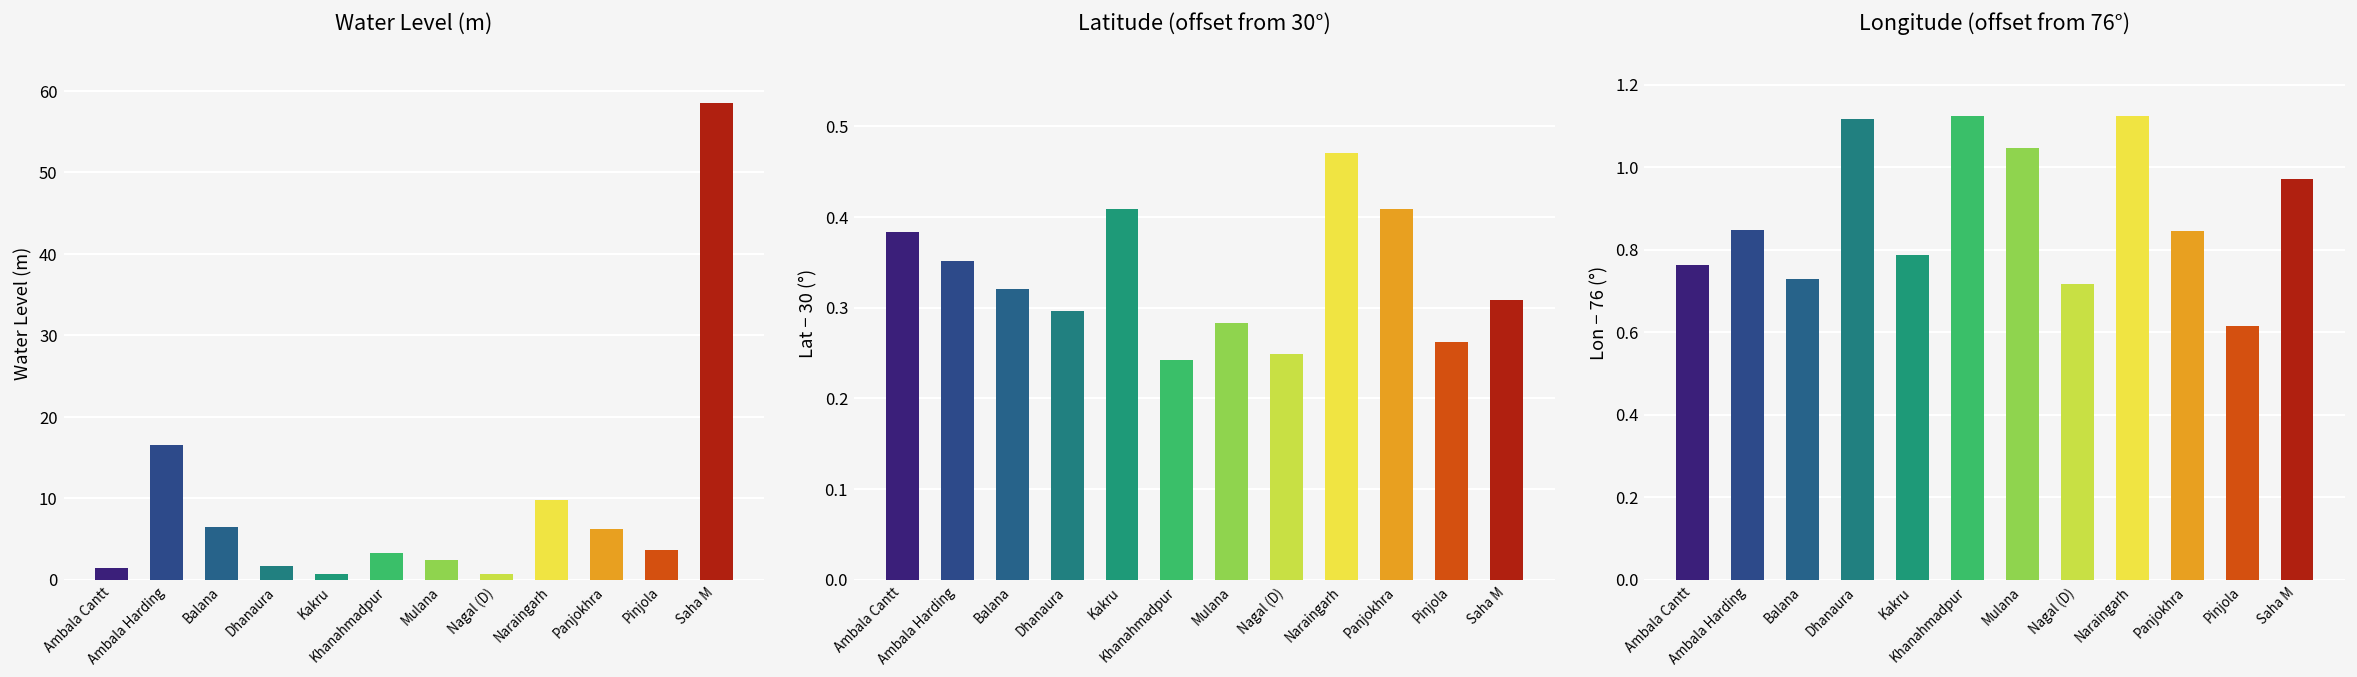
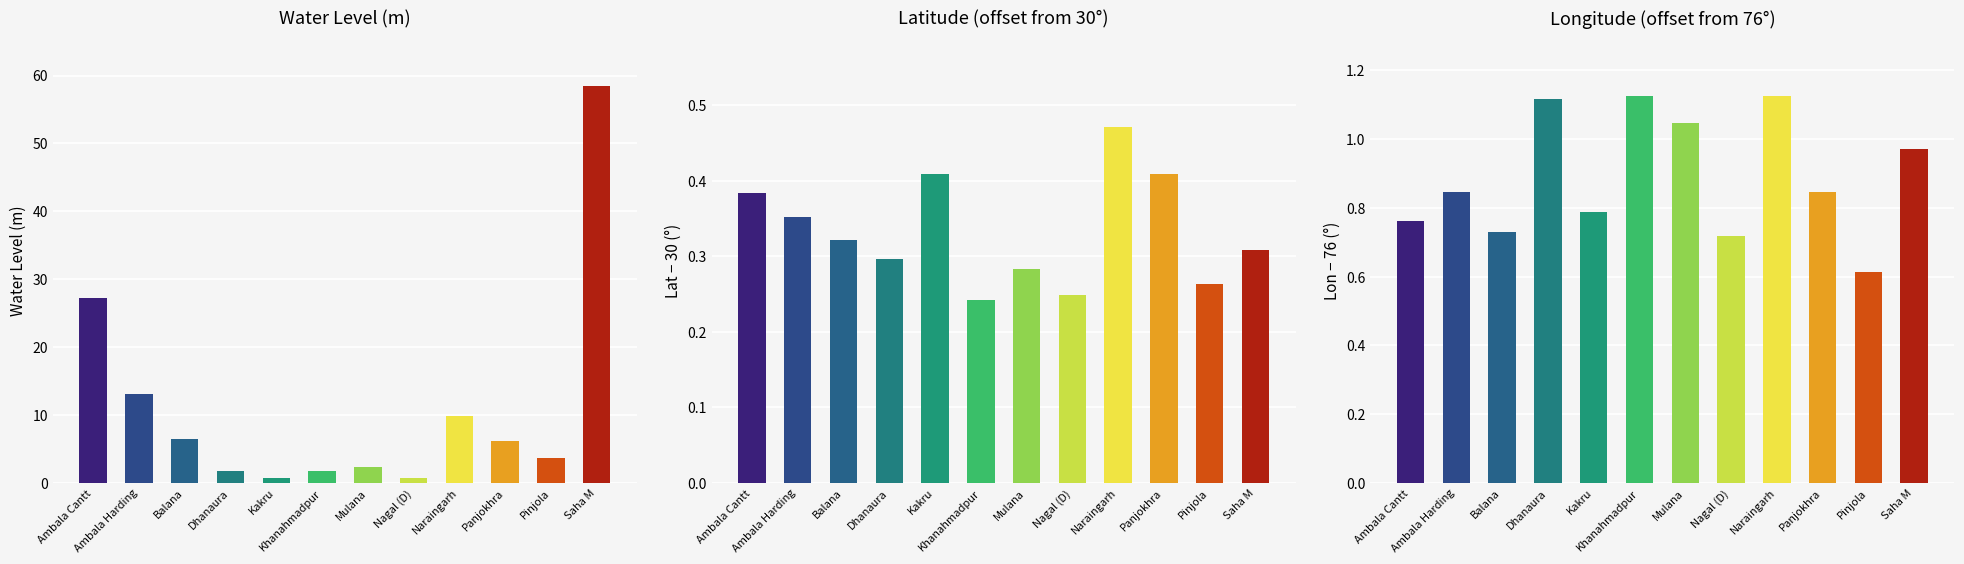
Water Level (m), Ambala Cantt: 1 -> 27
Water Level (m), Ambala Harding: 16 -> 13
Water Level (m), Khanahmadpur: 3 -> 2
